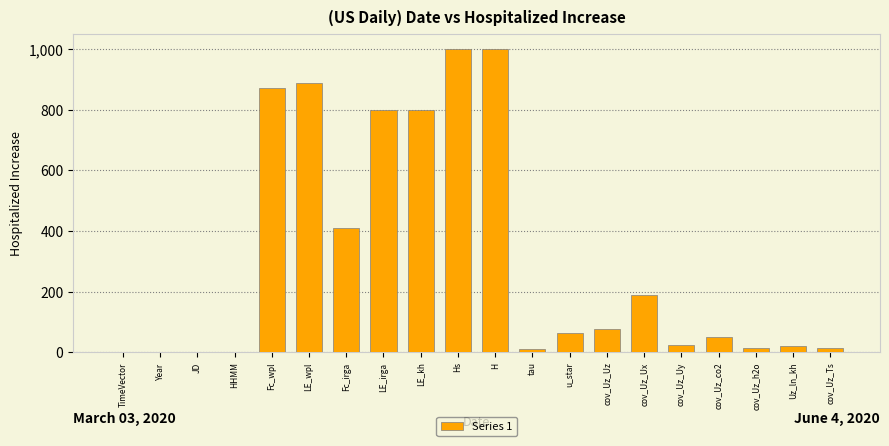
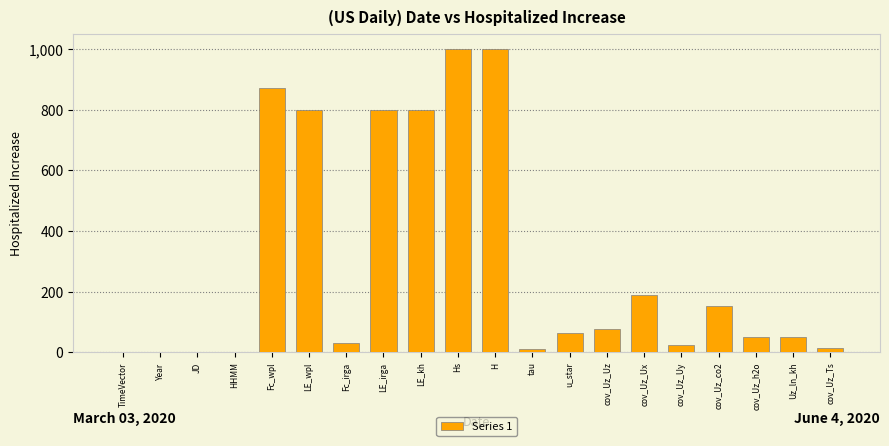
LE_wpl: 890 -> 800
Fc_irga: 410 -> 30
cov_Uz_co2: 50 -> 150
cov_Uz_h2o: 10 -> 50
Uz_ln_kh: 20 -> 50
